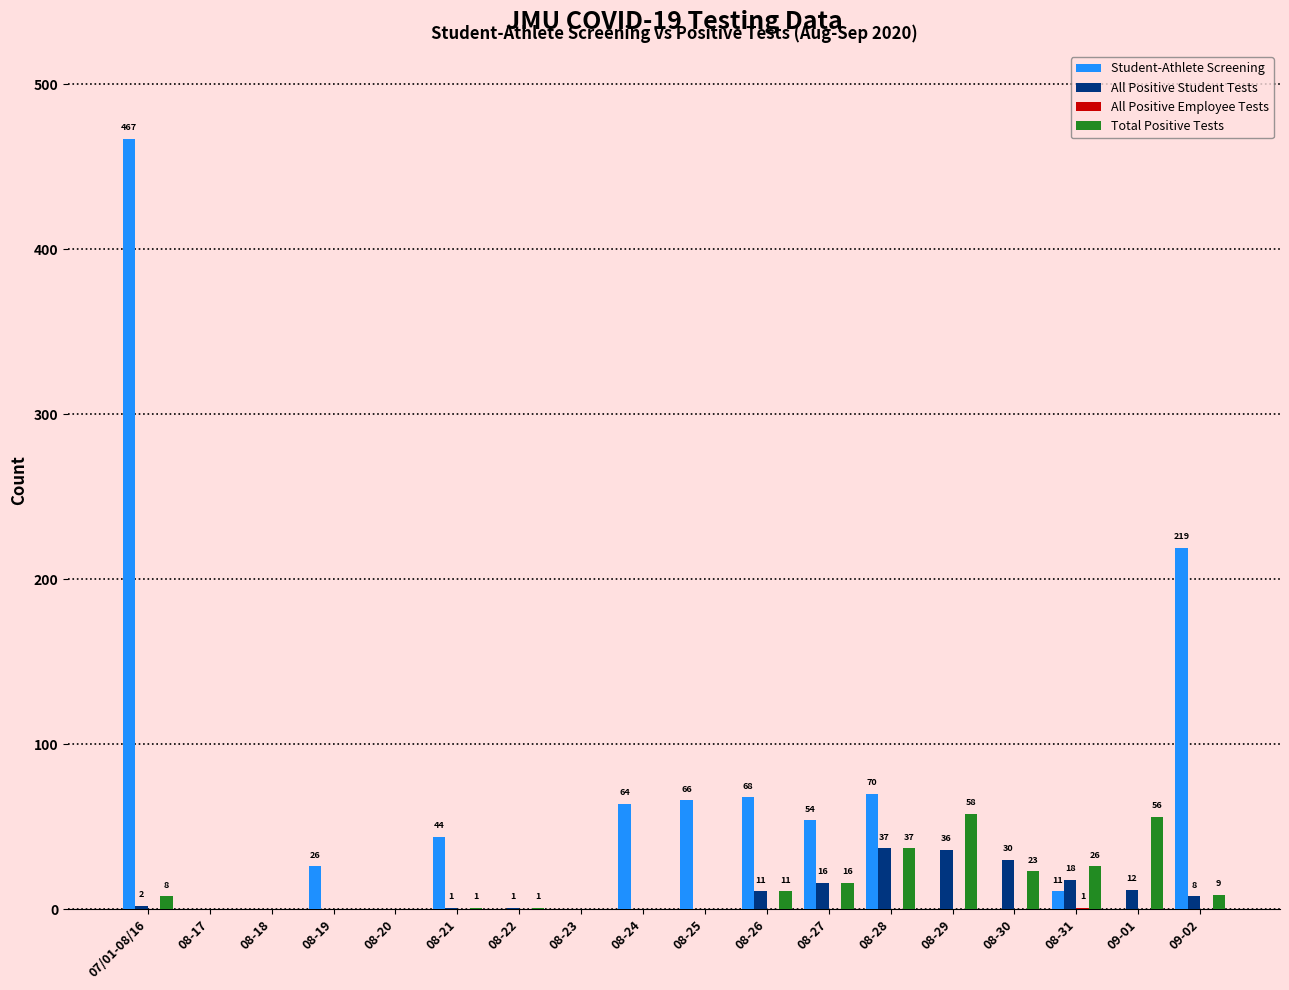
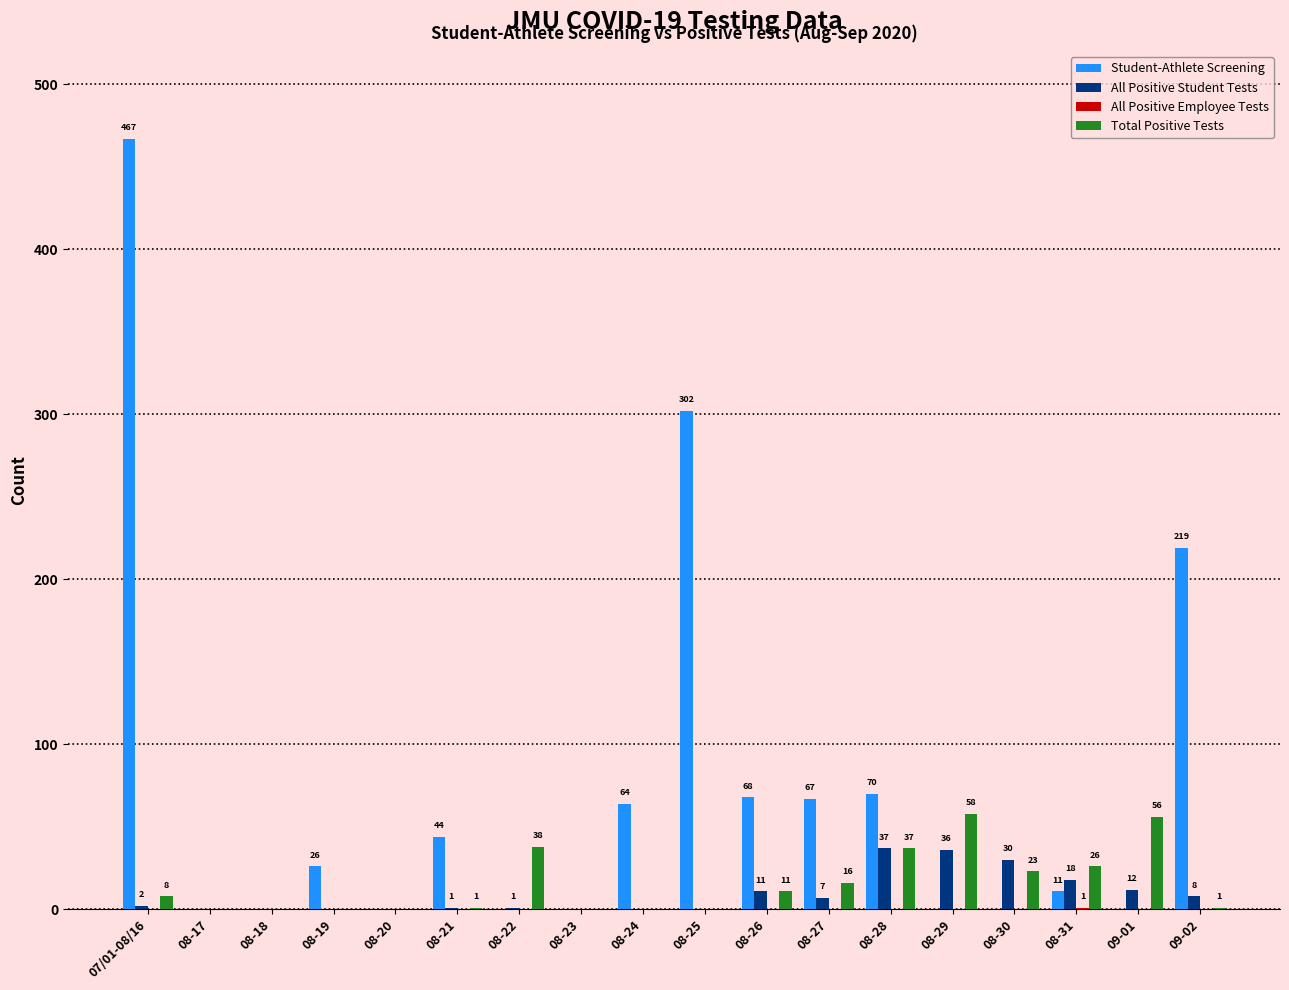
Total Positive Tests, 08-22: 1 -> 38
Student-Athlete Screening, 08-25: 66 -> 302
Student-Athlete Screening, 08-27: 54 -> 67
All Positive Student Tests, 08-27: 16 -> 7
Total Positive Tests, 09-02: 9 -> 1
